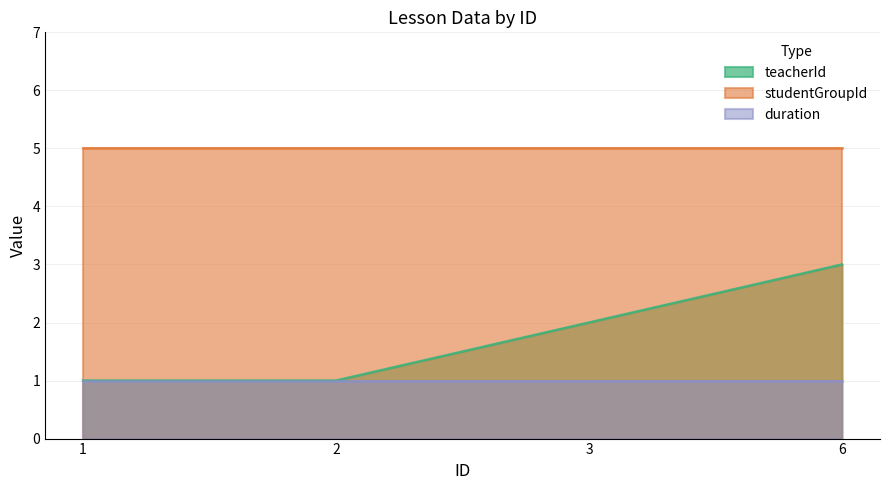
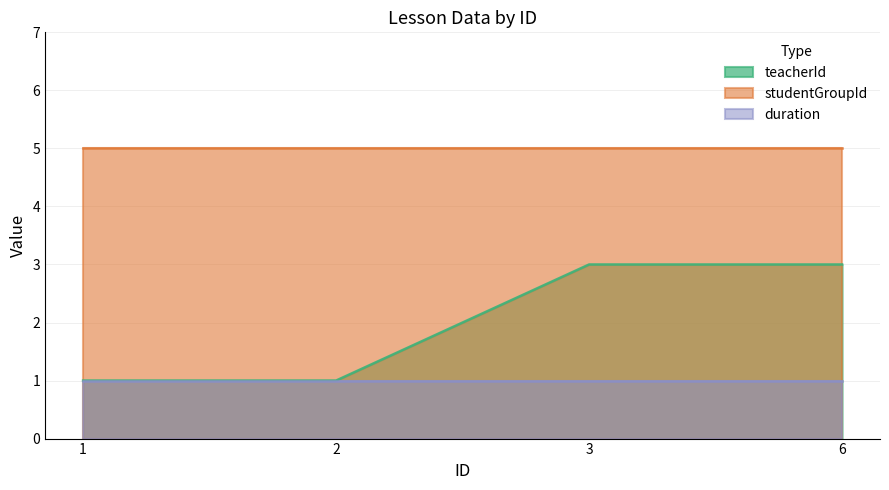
teacherId, 3: 2 -> 3
